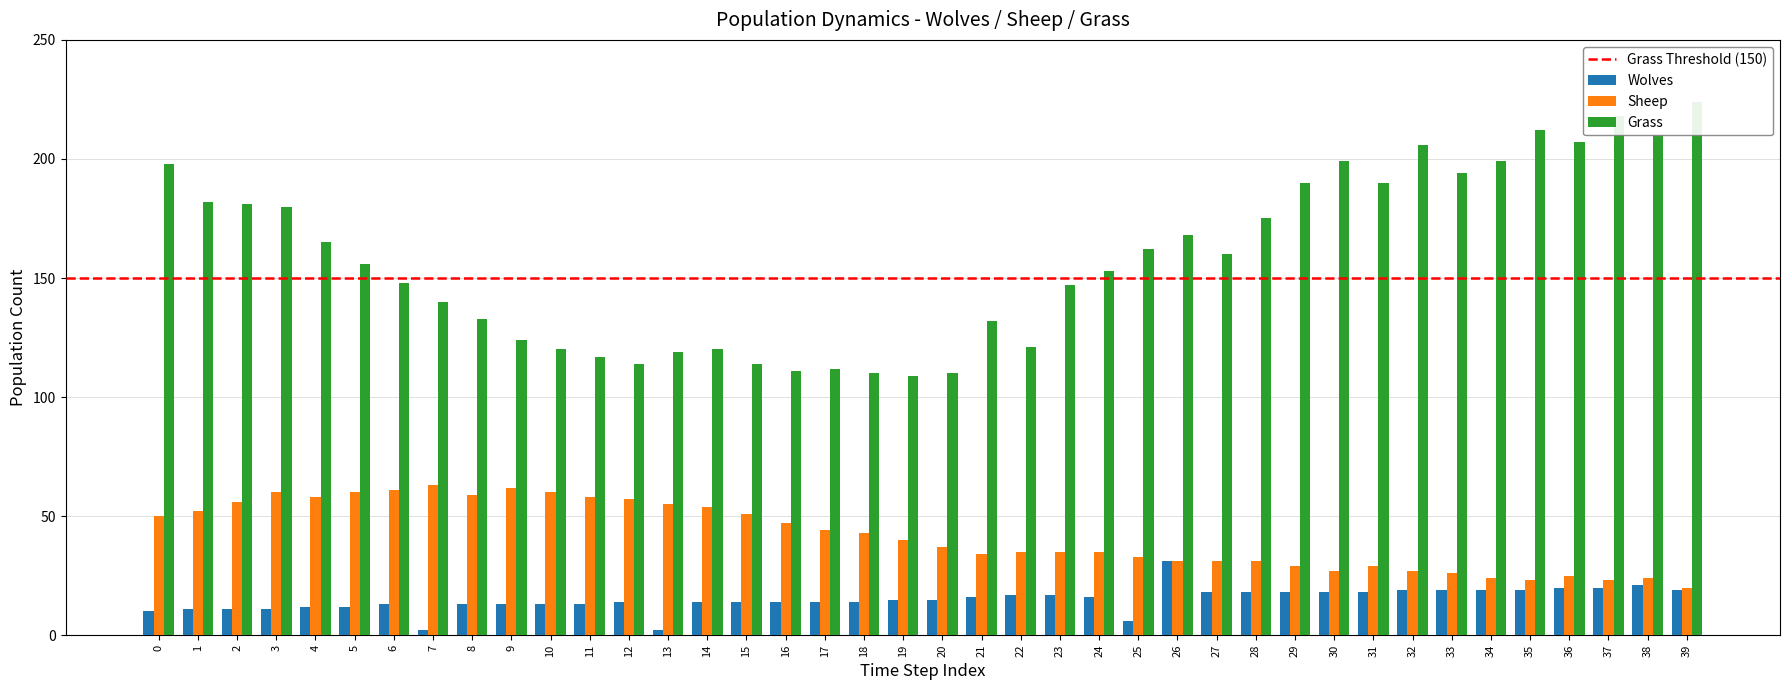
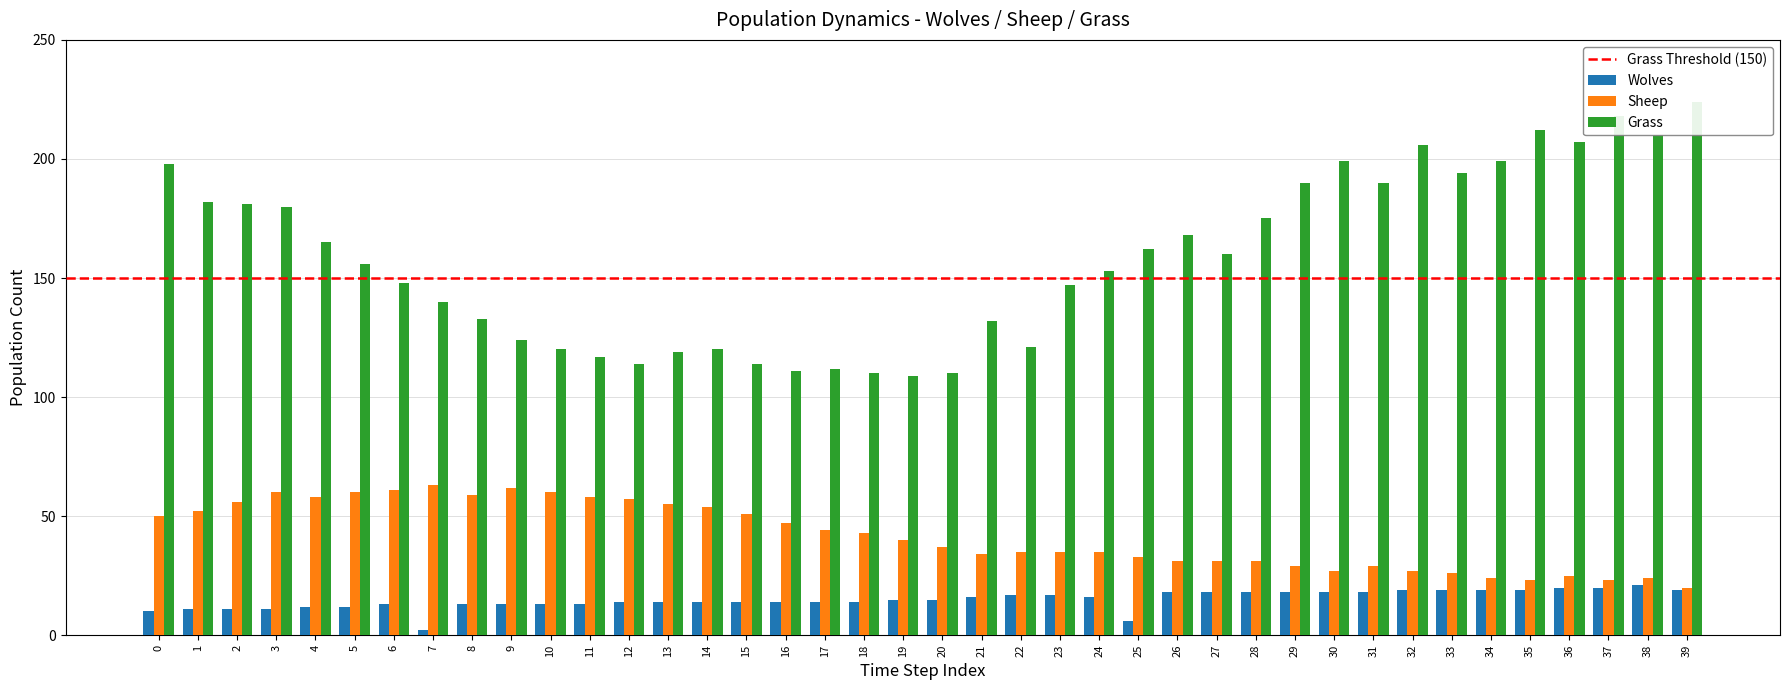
Wolves, 13: 2 -> 14
Wolves, 26: 31 -> 18
